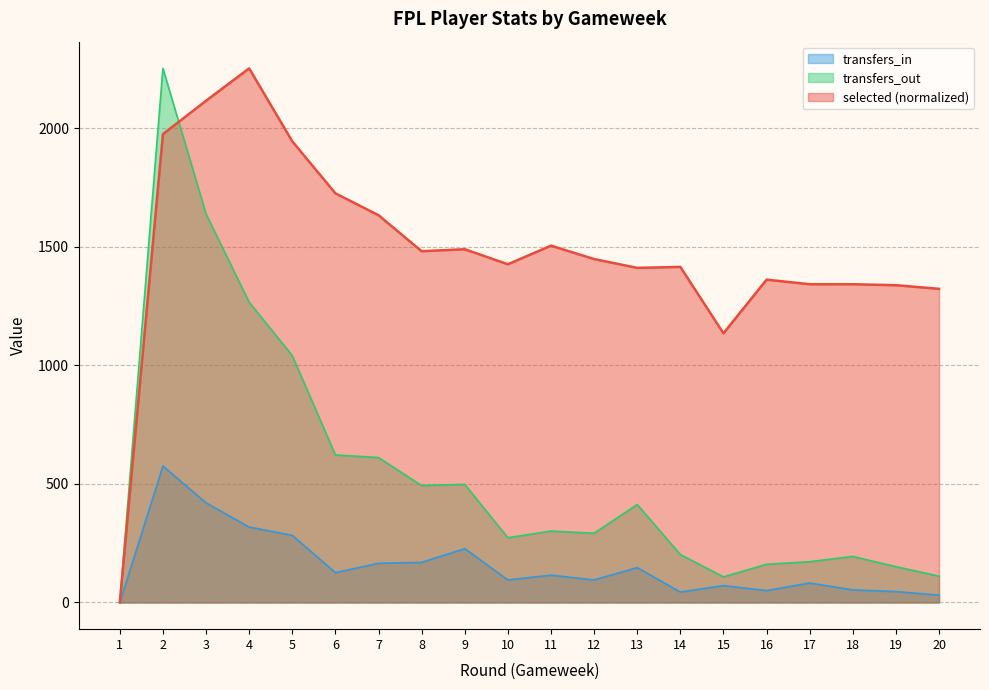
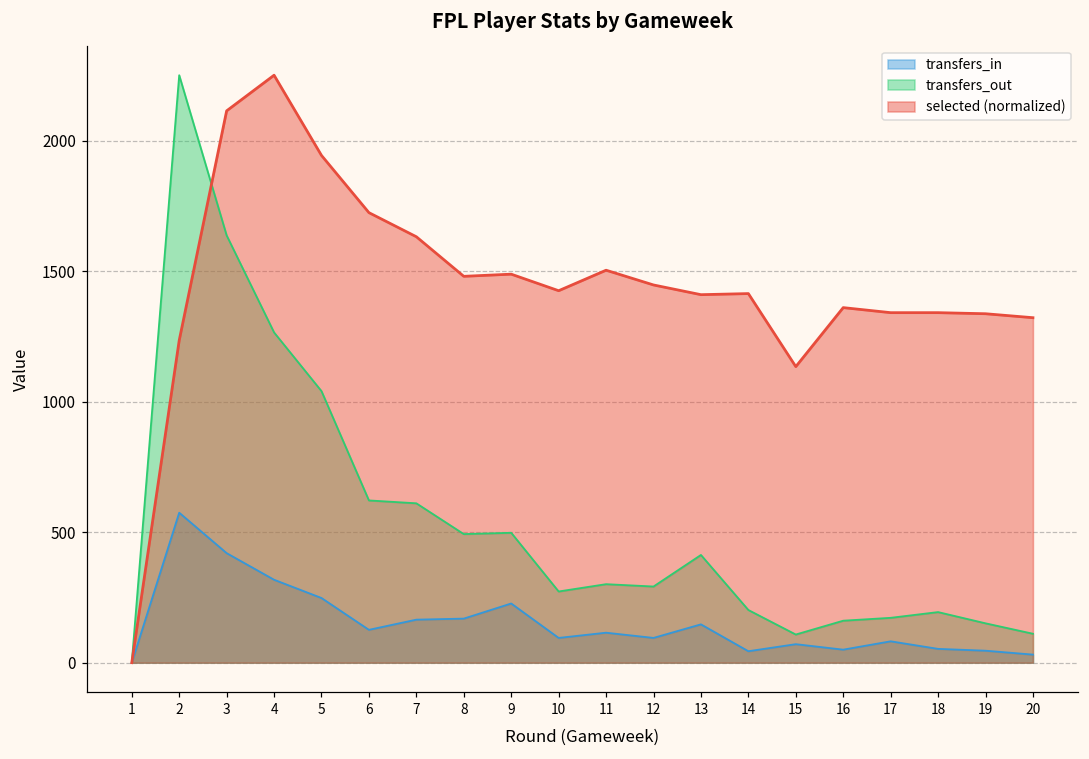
selected (normalized), 2: 1970 -> 1240
transfers_in, 5: 280 -> 250
